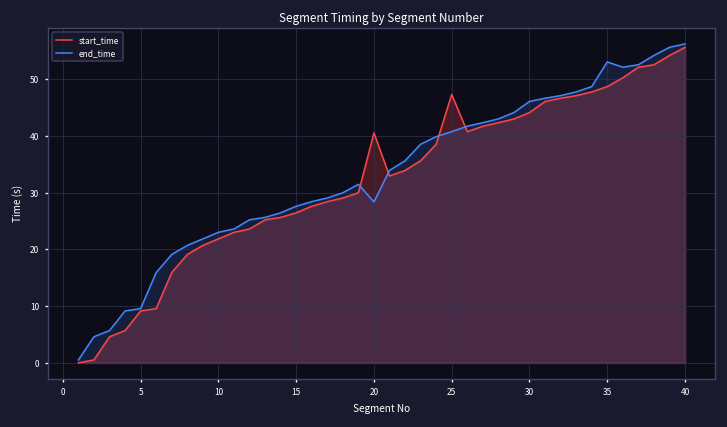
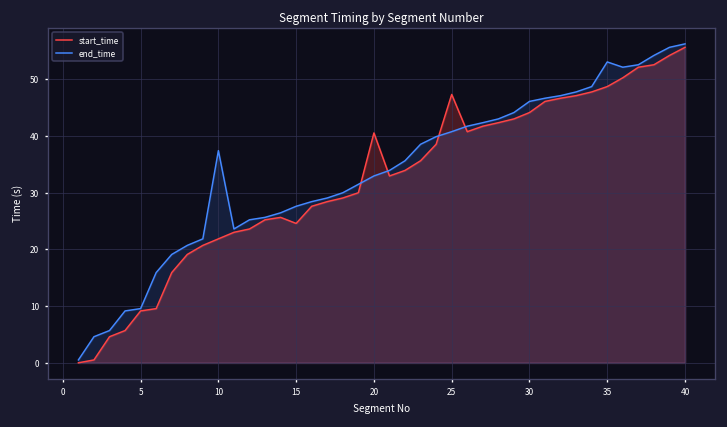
end_time, 10: 23 -> 37
start_time, 15: 26 -> 25
end_time, 20: 28 -> 33
